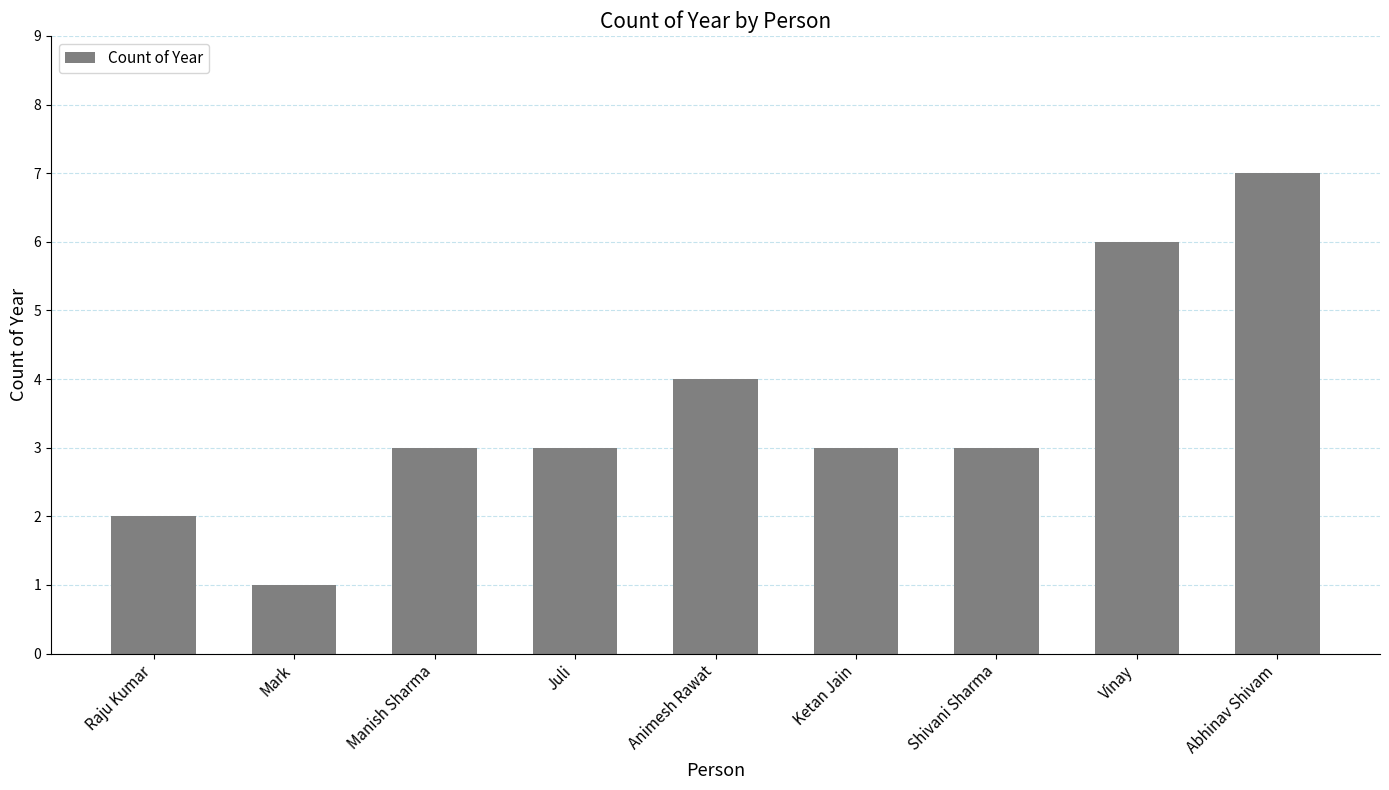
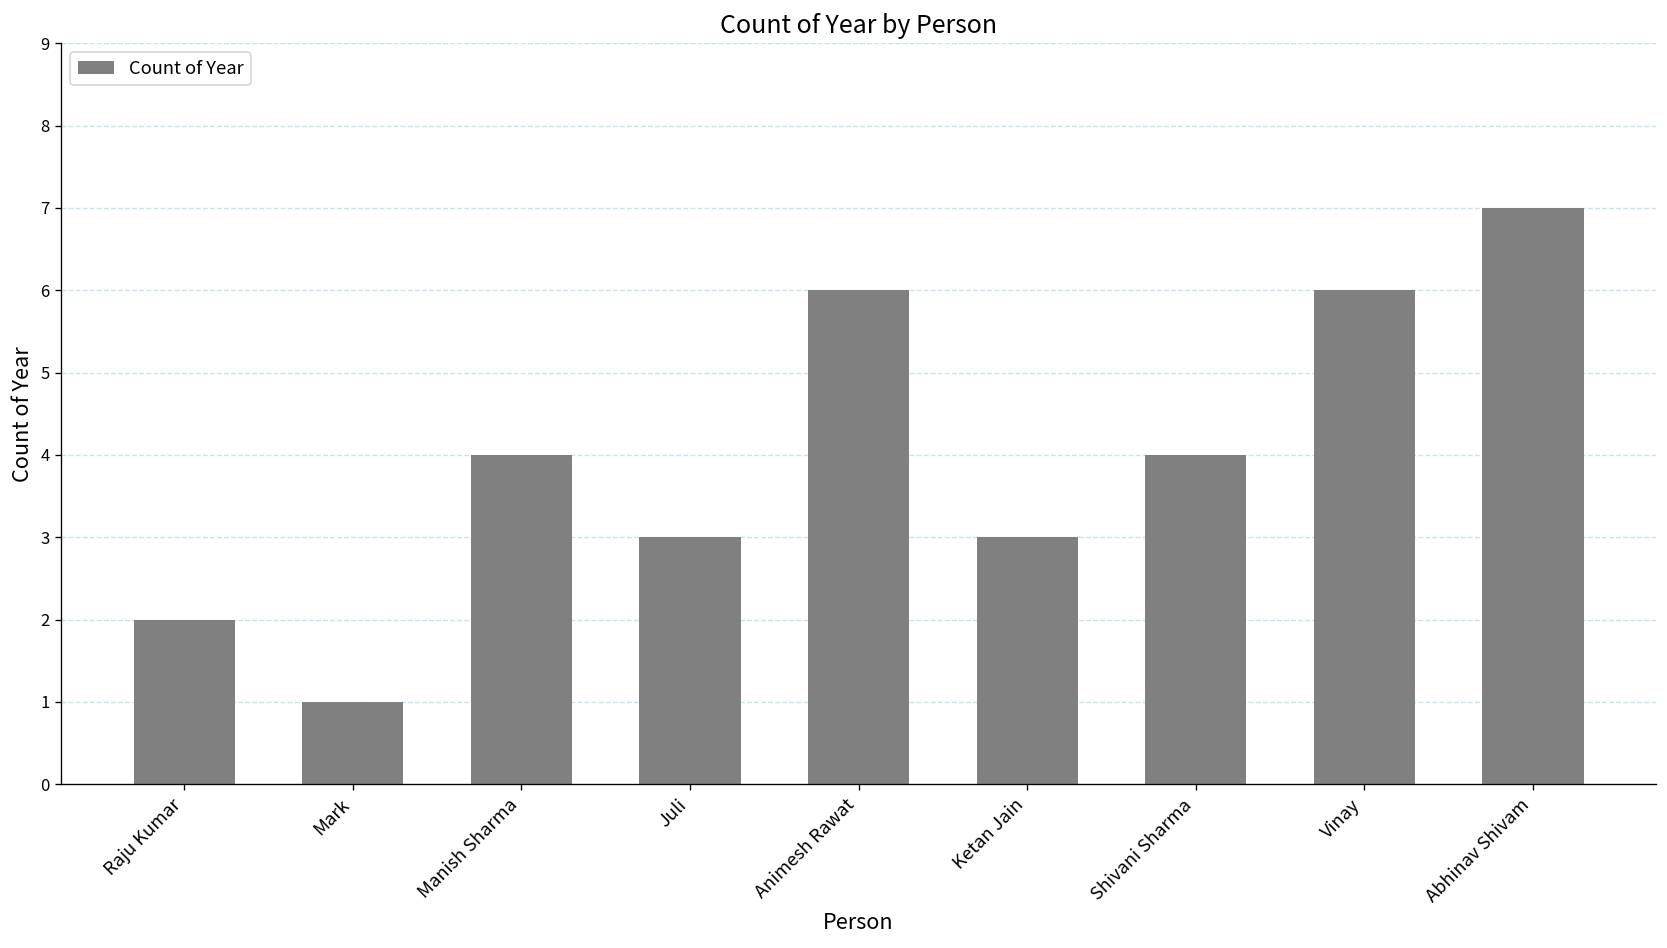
Manish Sharma: 3 -> 4
Animesh Rawat: 4 -> 6
Shivani Sharma: 3 -> 4
